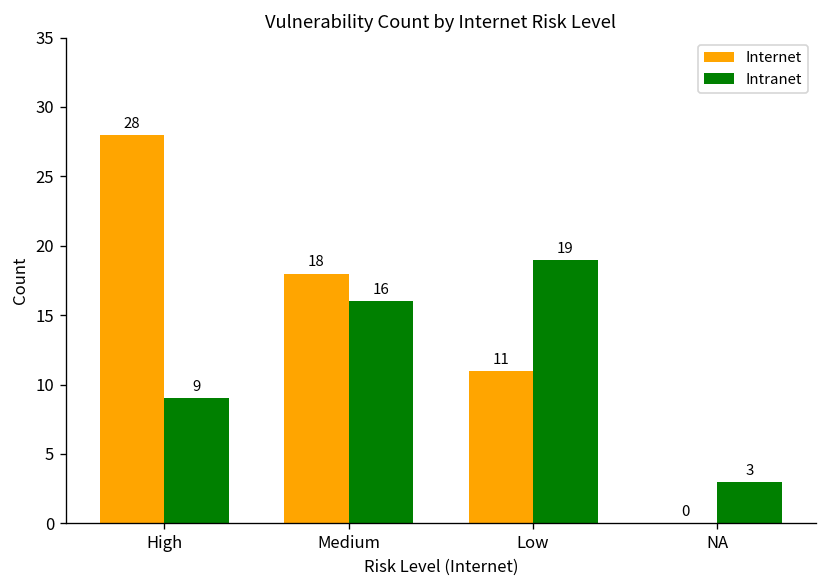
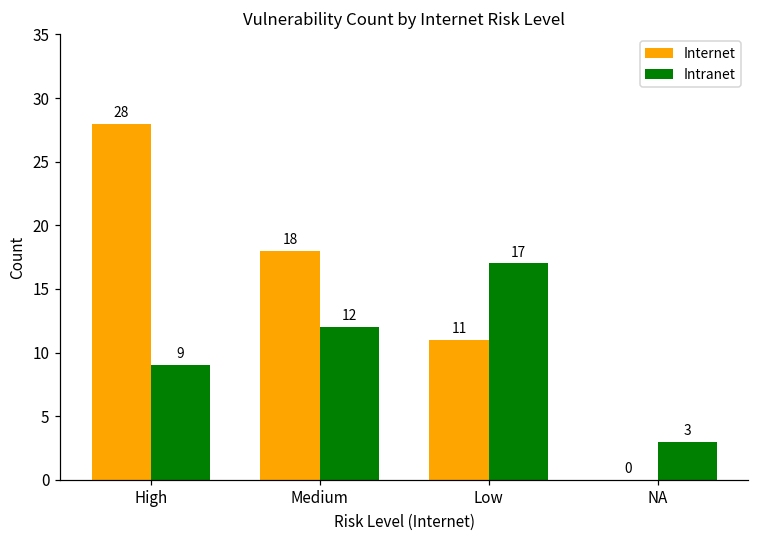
Intranet, Medium: 16 -> 12
Intranet, Low: 19 -> 17
